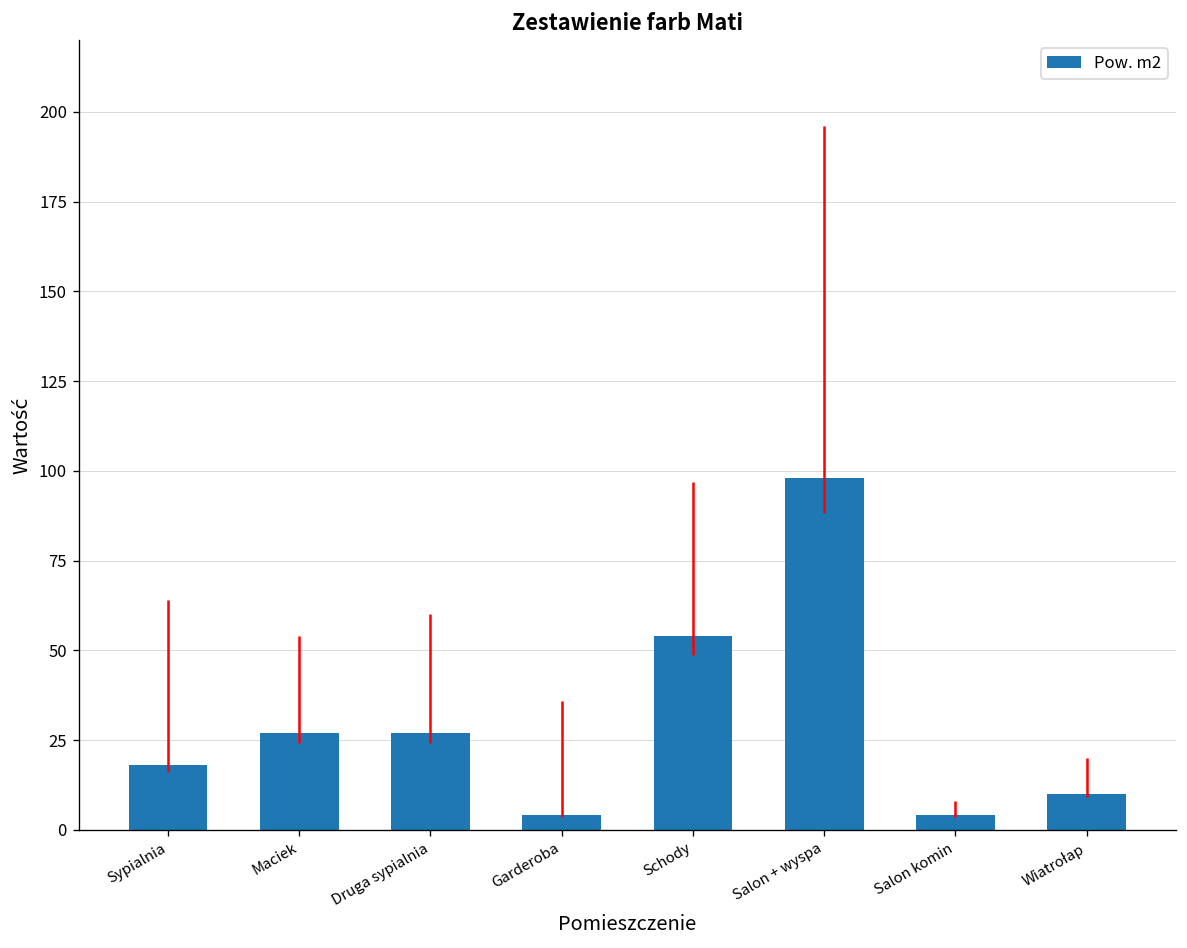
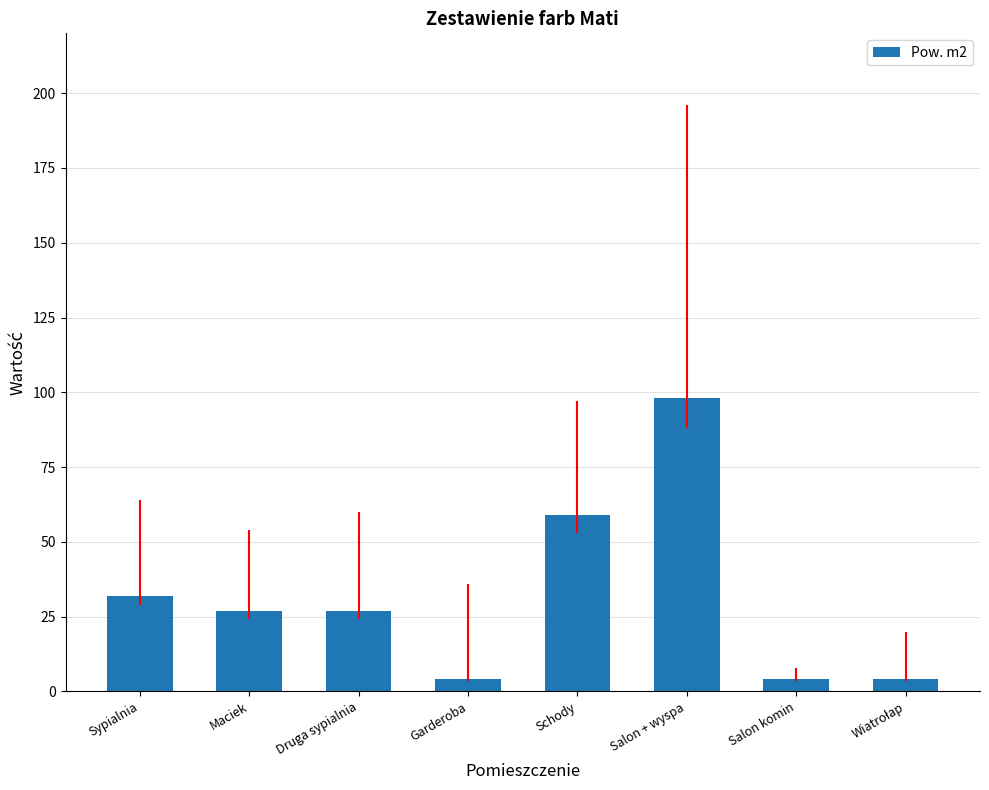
Sypialnia: 18 -> 32
Schody: 54 -> 59
Wiatrołap: 10 -> 4
